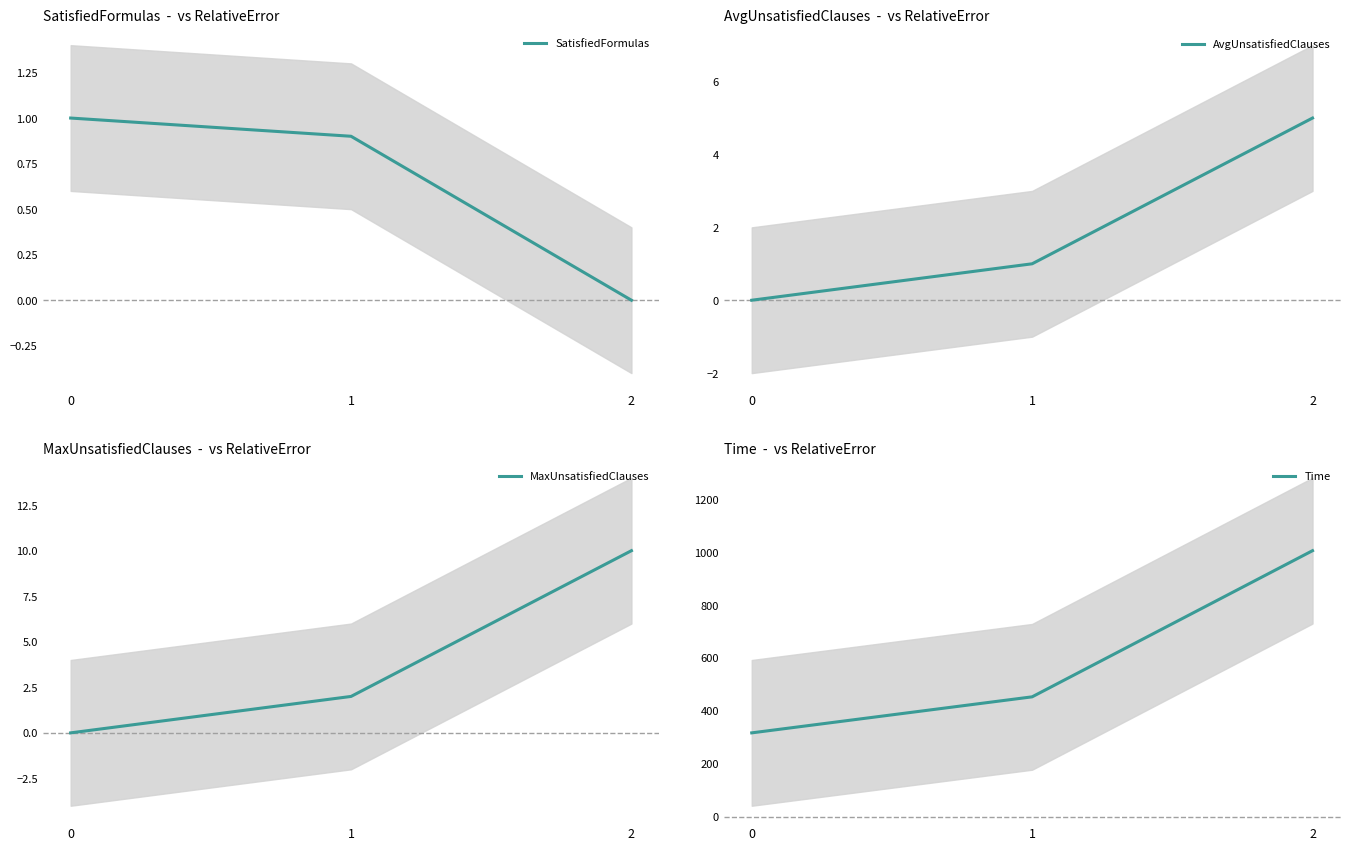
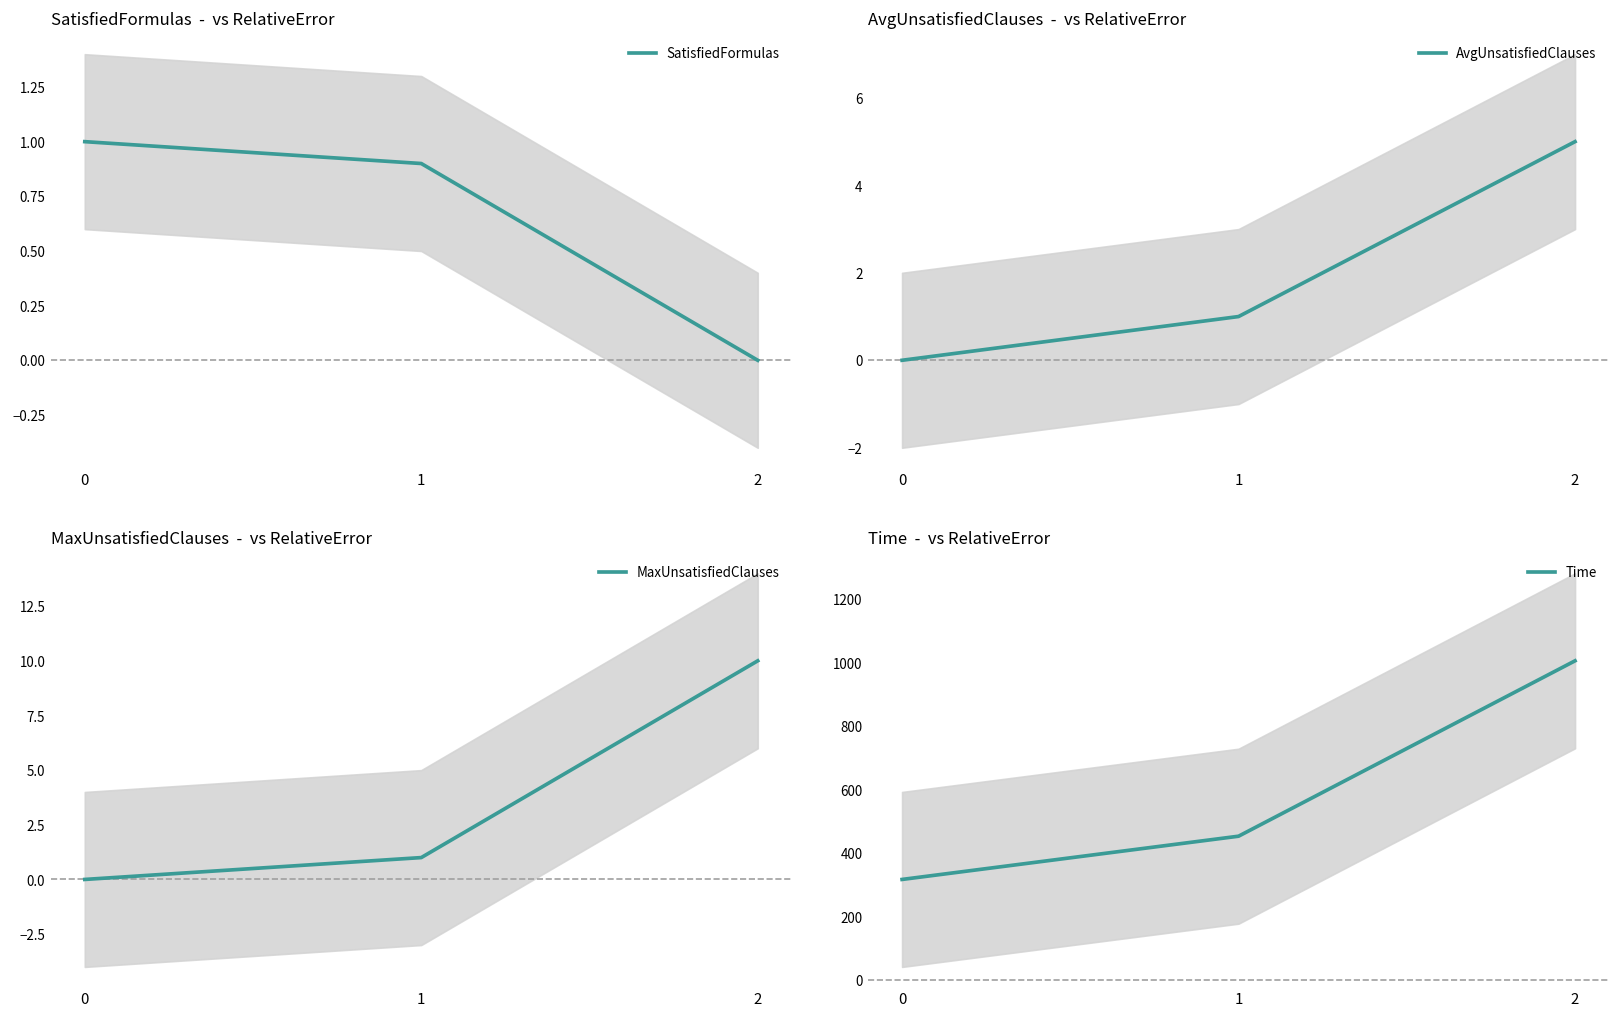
MaxUnsatisfiedClauses - vs RelativeError, MaxUnsatisfiedClauses, 1: 2 -> 1
